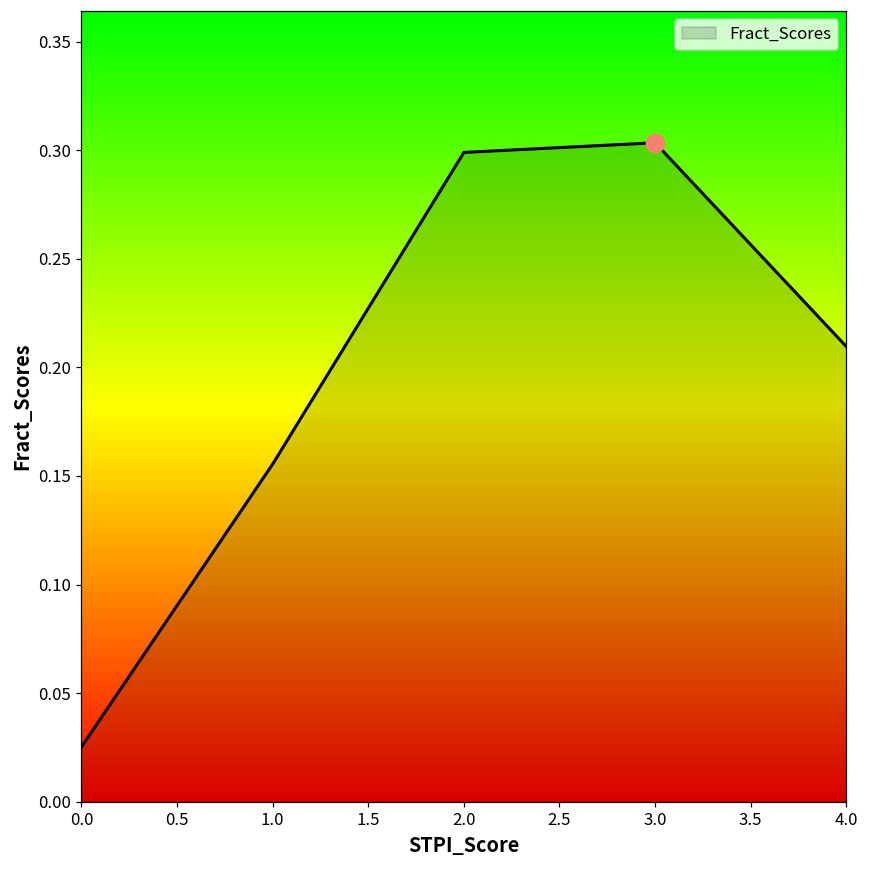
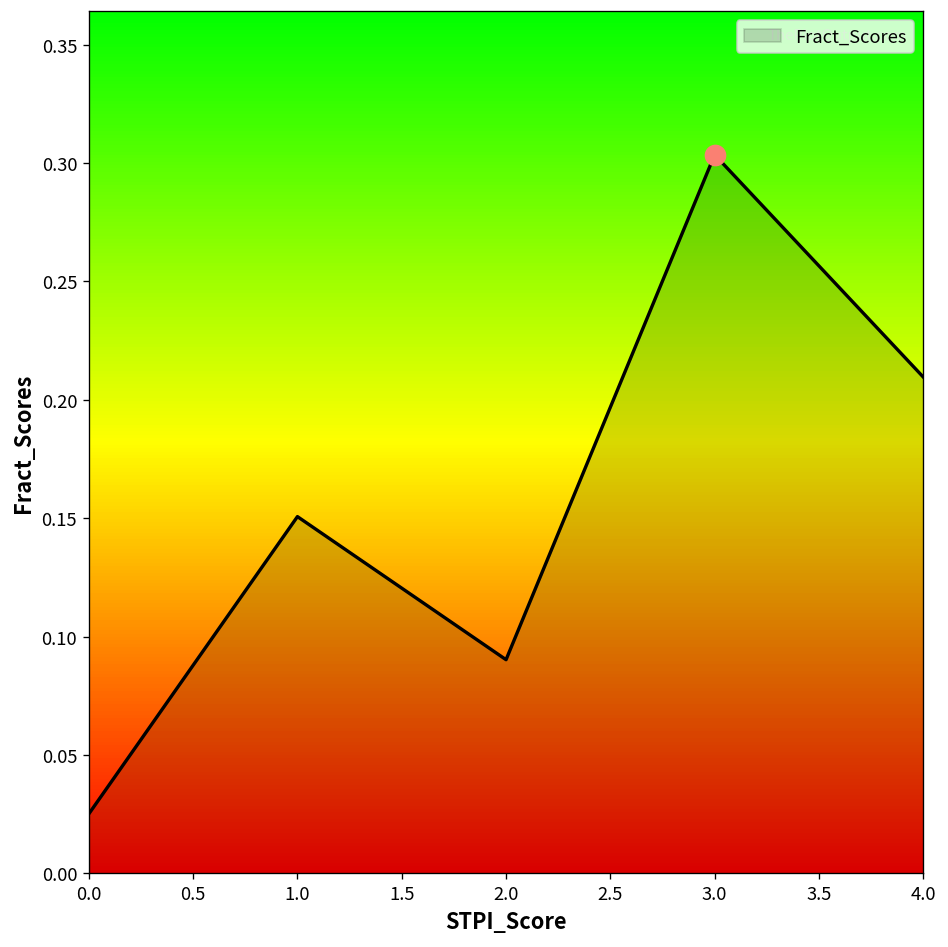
Fract_Scores, 1.0: 0.155 -> 0.151
Fract_Scores, 2.0: 0.299 -> 0.090
